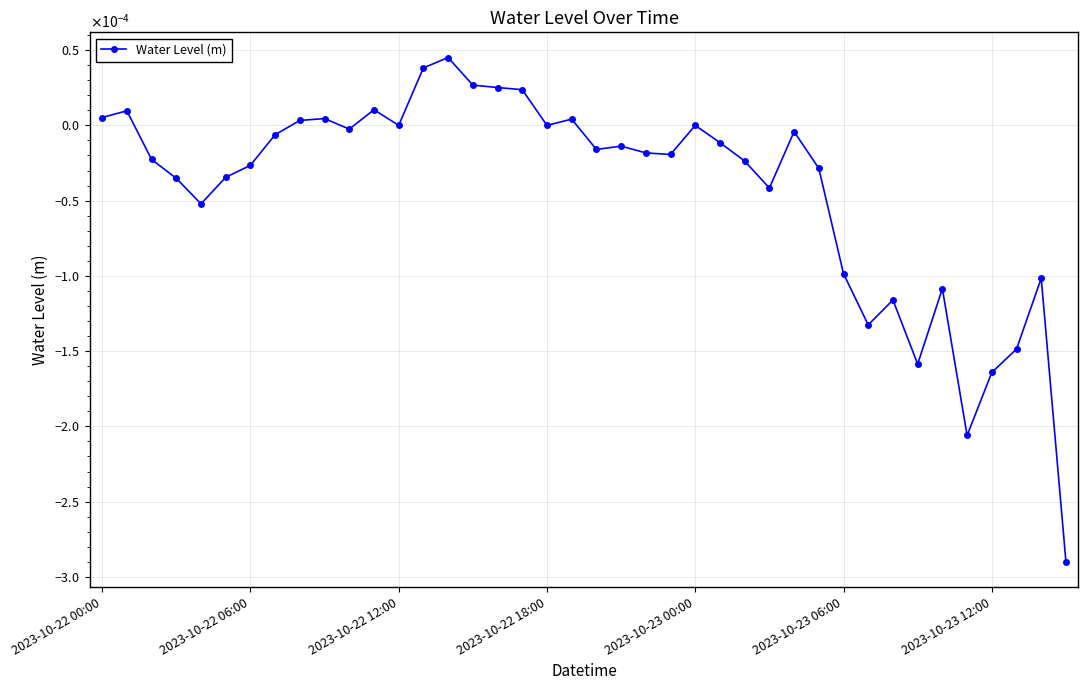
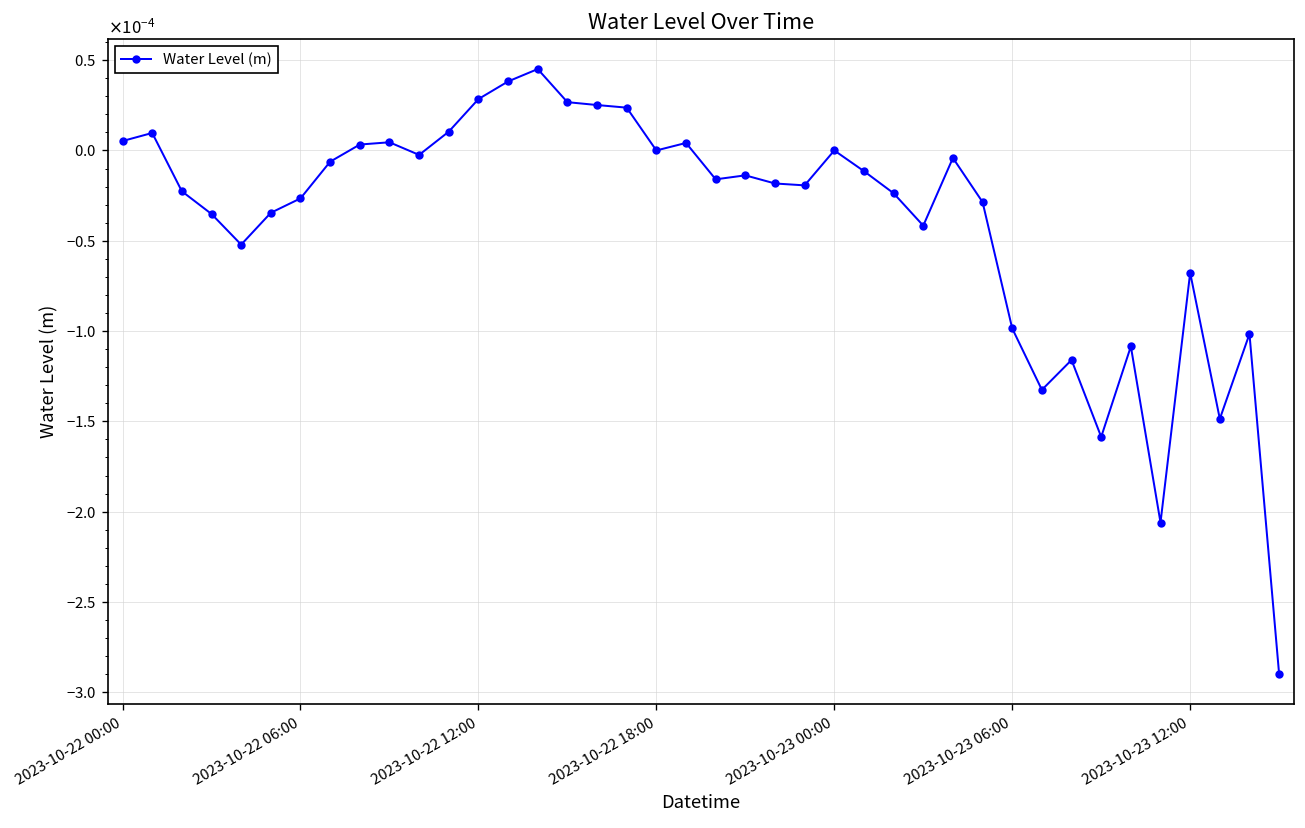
2023-10-22 12:00: 0.00000 -> 0.00003
2023-10-23 12:00: -0.000164 -> -0.000068
